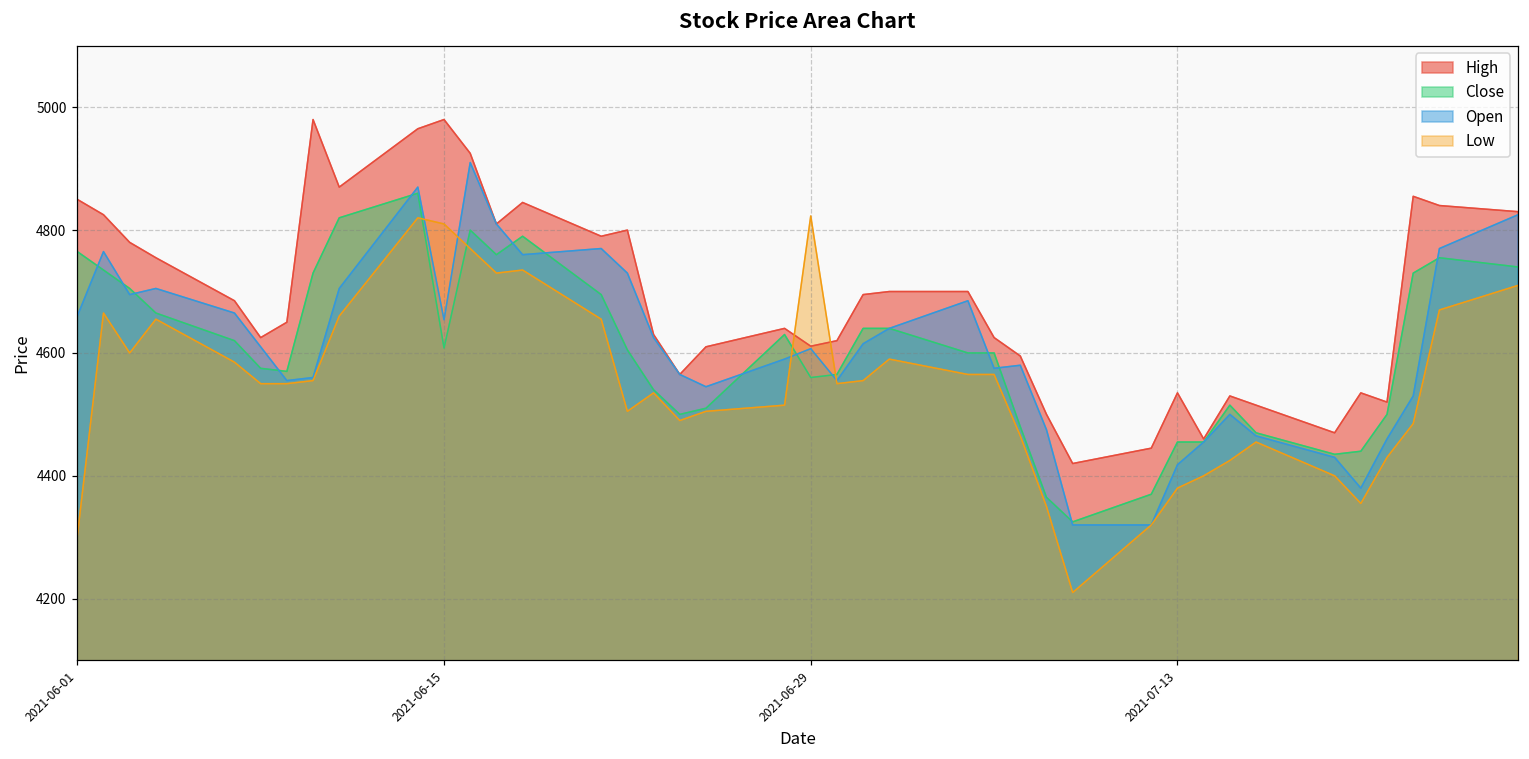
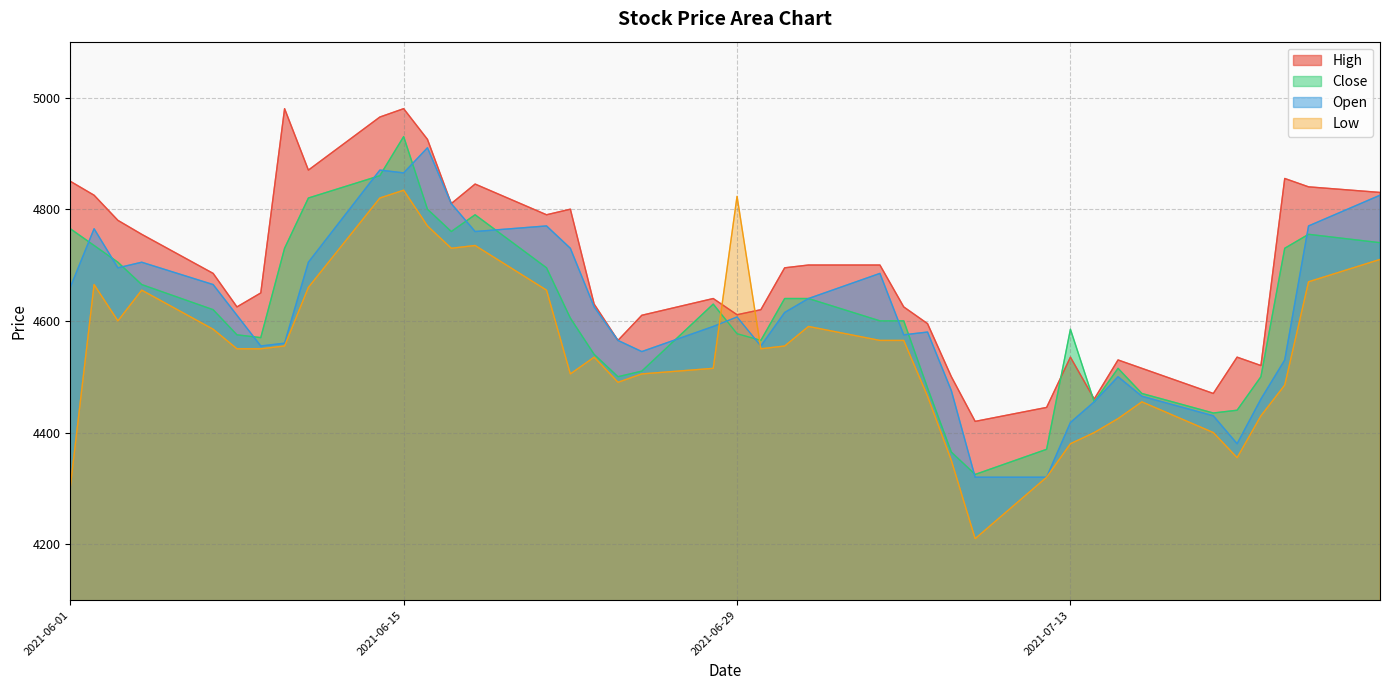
Close, 2021-06-15: 4610 -> 4930
Open, 2021-06-15: 4650 -> 4870
Low, 2021-06-15: 4810 -> 4830
Close, 2021-06-29: 4560 -> 4580
Close, 2021-07-13: 4460 -> 4590
